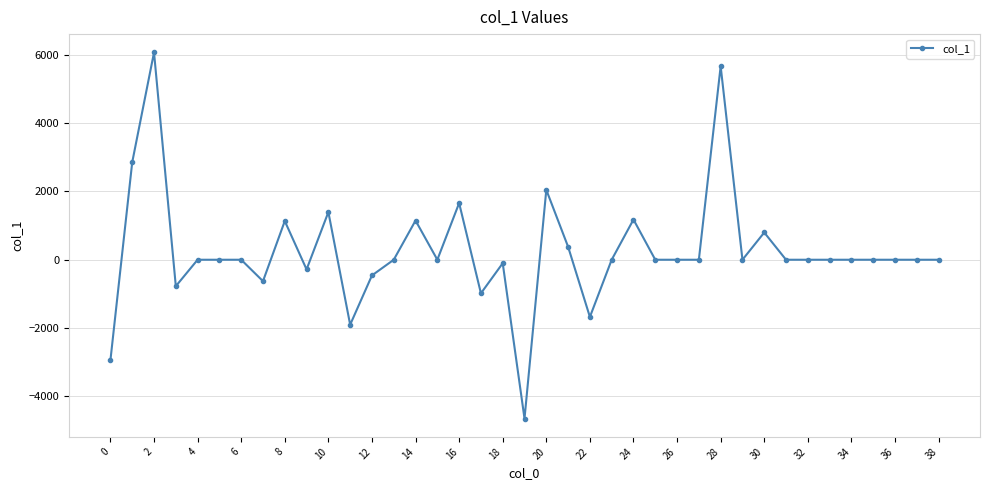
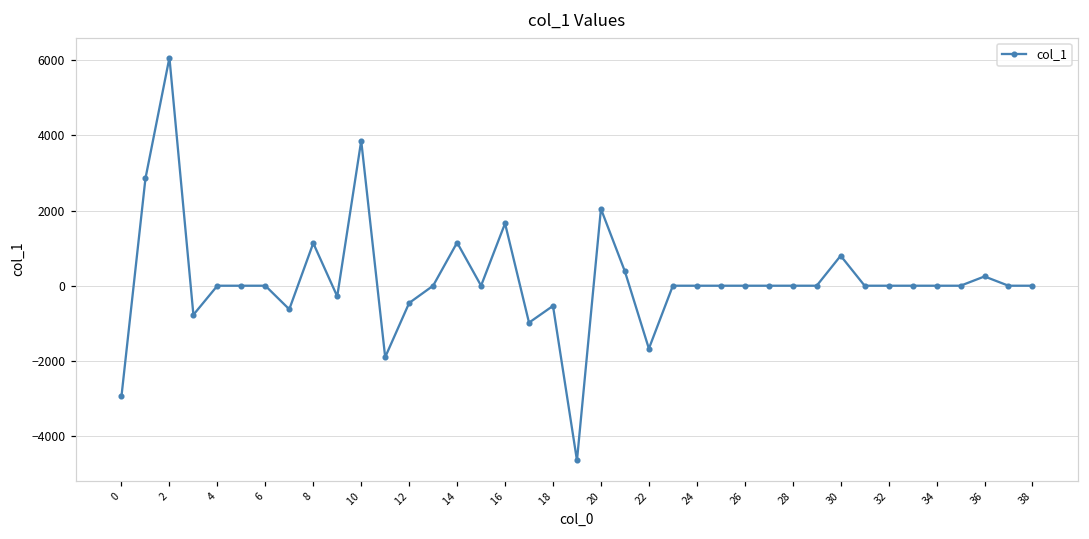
10: 1400 -> 3900
18: -100 -> -500
24: 1200 -> 0
28: 5700 -> 0
36: 0 -> 200
